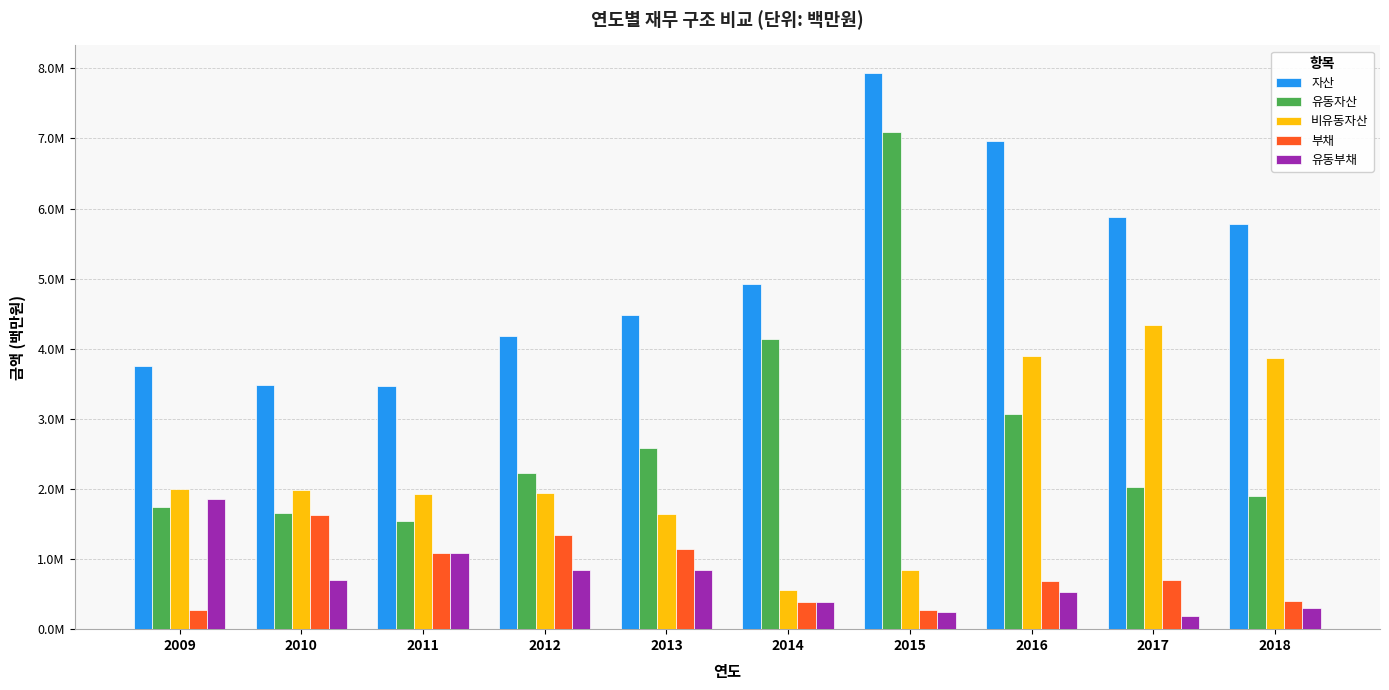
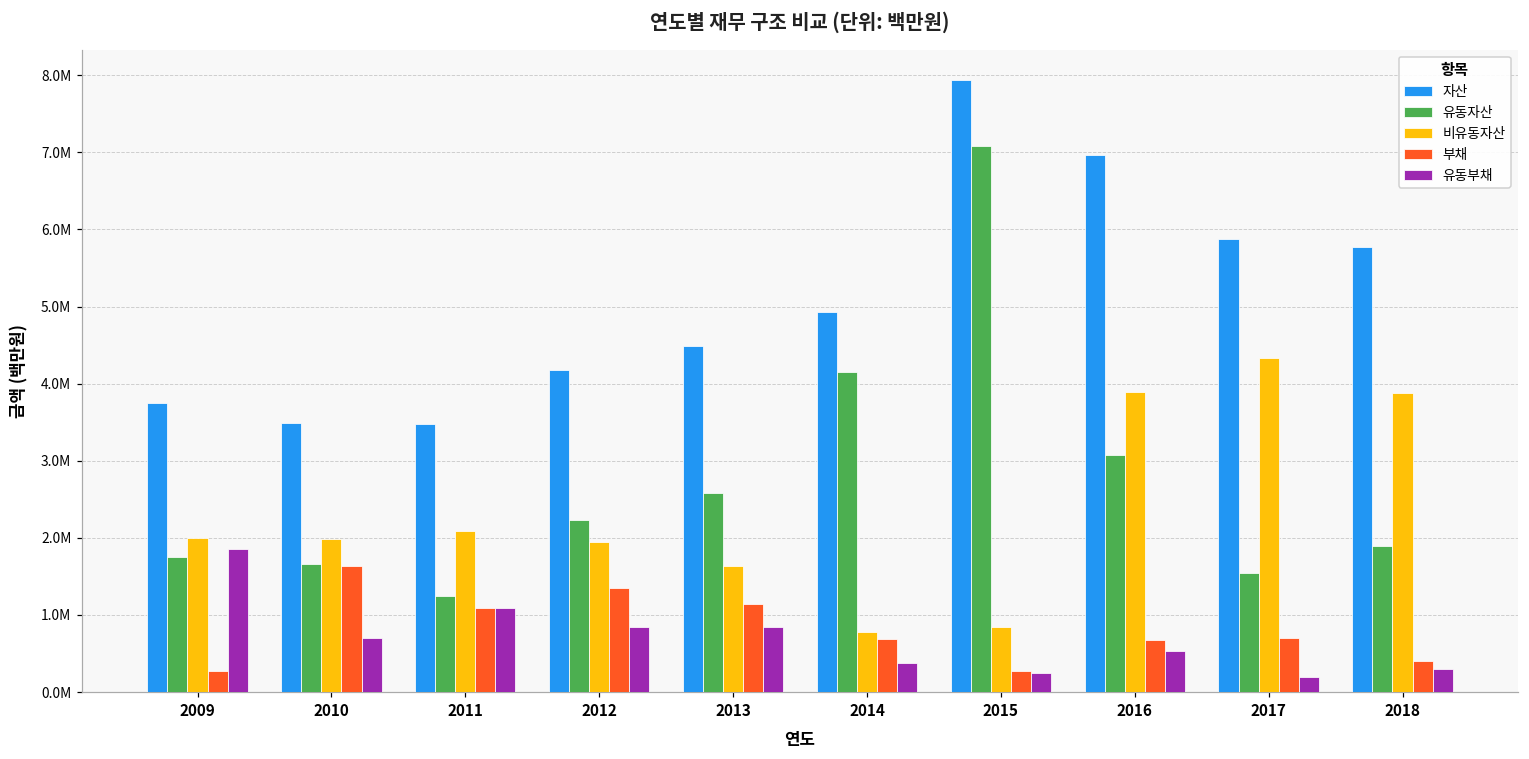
유동자산, 2011: 1500000 -> 1200000
비유동자산, 2011: 1900000 -> 2100000
비유동자산, 2014: 600000 -> 800000
부채, 2014: 400000 -> 700000
유동자산, 2017: 2000000 -> 1500000
